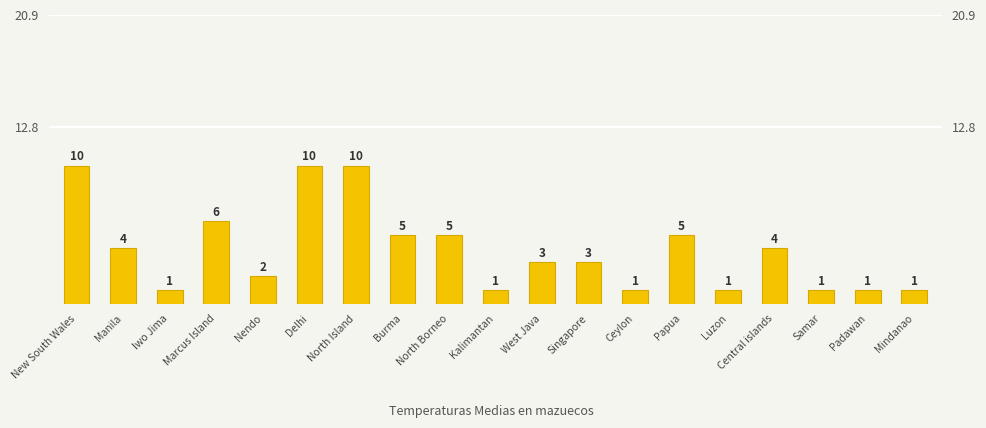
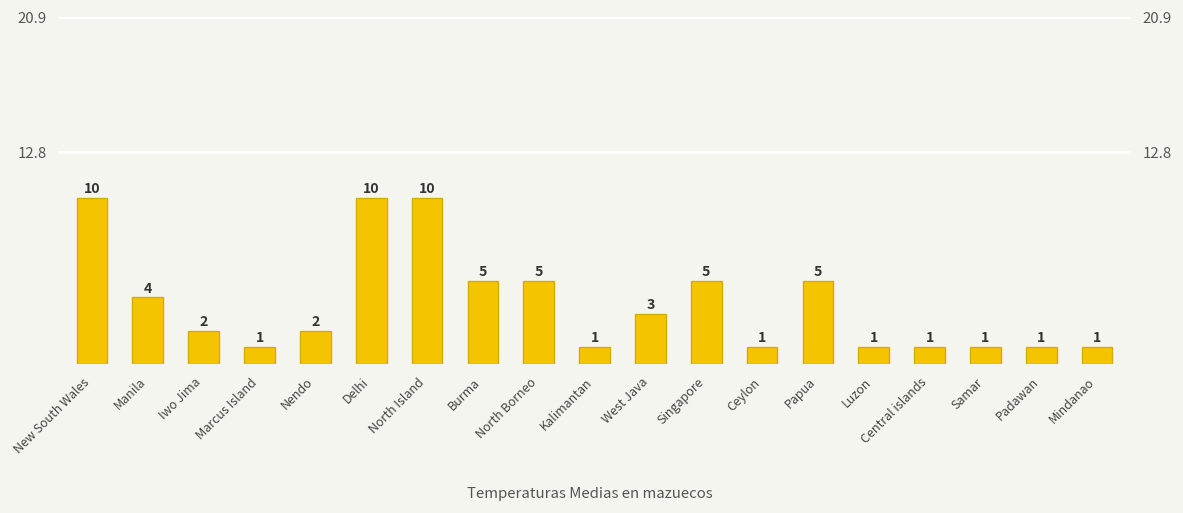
Iwo Jima: 1 -> 2
Marcus Island: 6 -> 1
Singapore: 3 -> 5
Central islands: 4 -> 1
